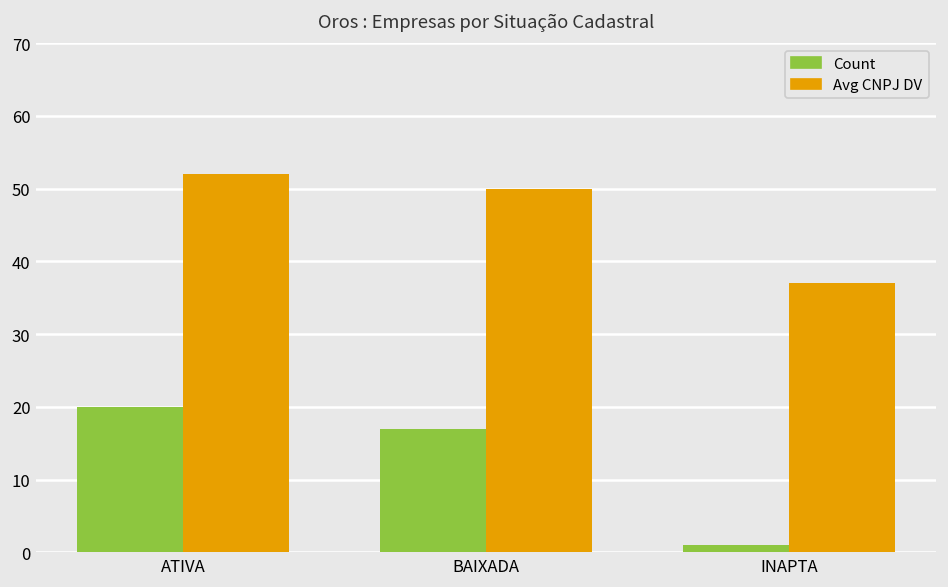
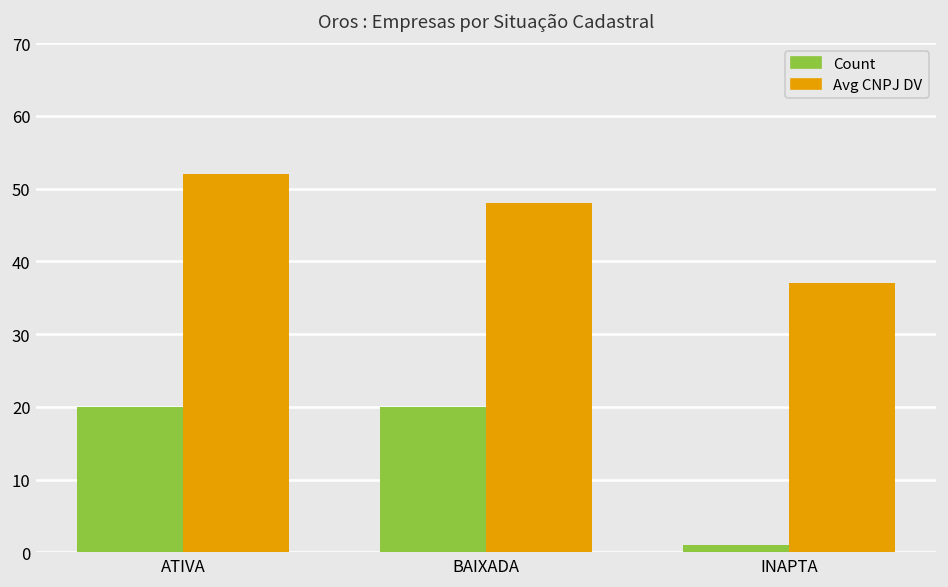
Count, BAIXADA: 17 -> 20
Avg CNPJ DV, BAIXADA: 50 -> 48
